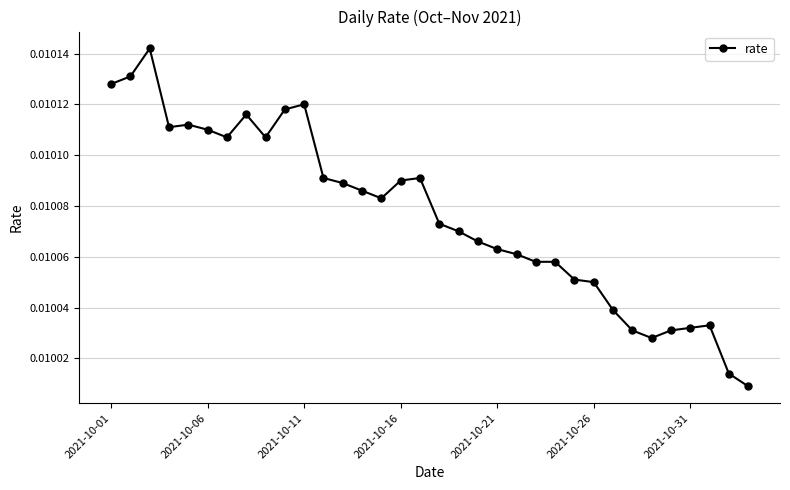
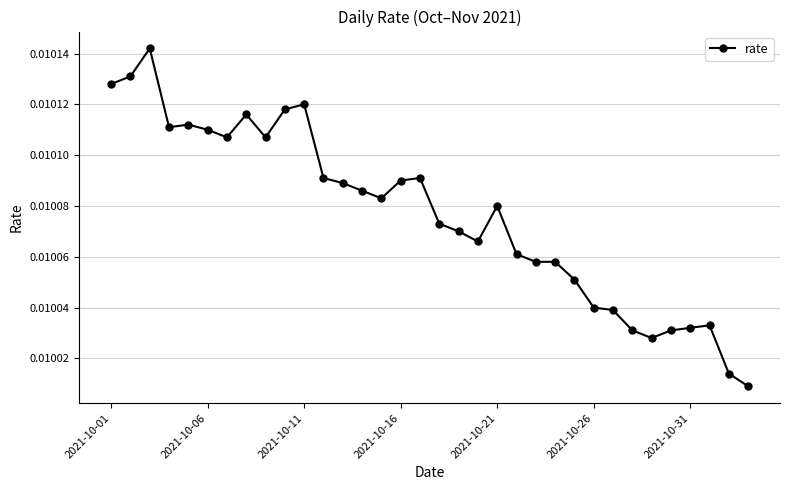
2021-10-21: 0.010063 -> 0.010080
2021-10-26: 0.01005 -> 0.01004
